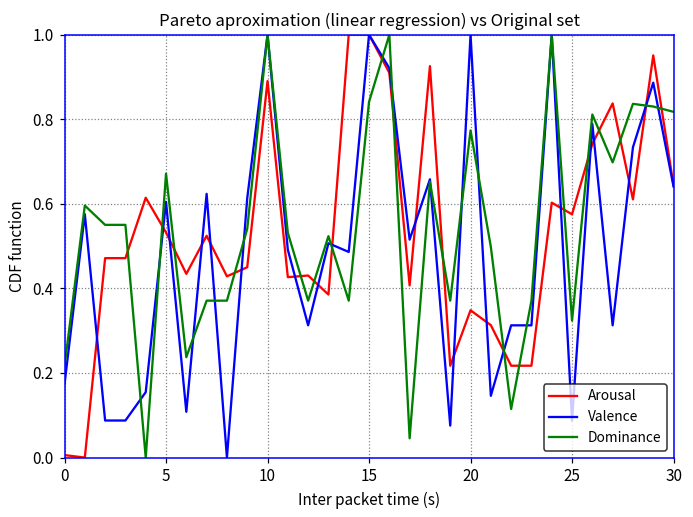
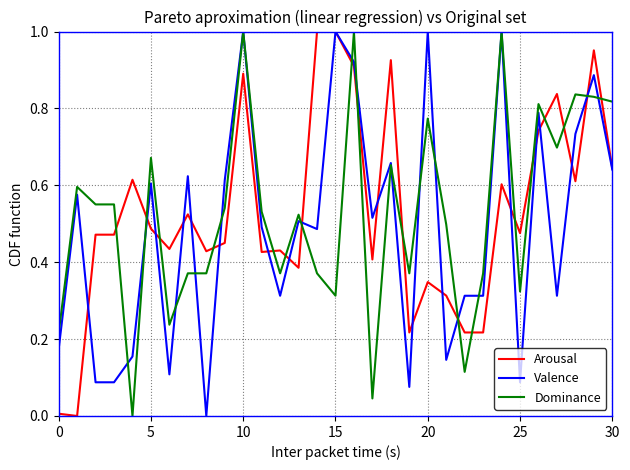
Arousal, 5: 0.53 -> 0.49
Dominance, 15: 0.84 -> 0.31
Arousal, 25: 0.58 -> 0.48
